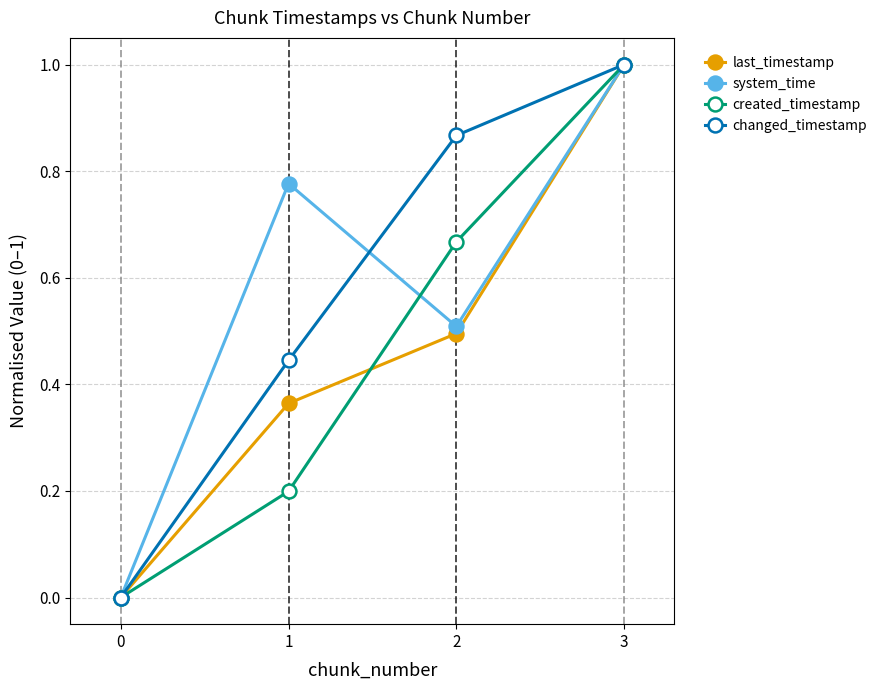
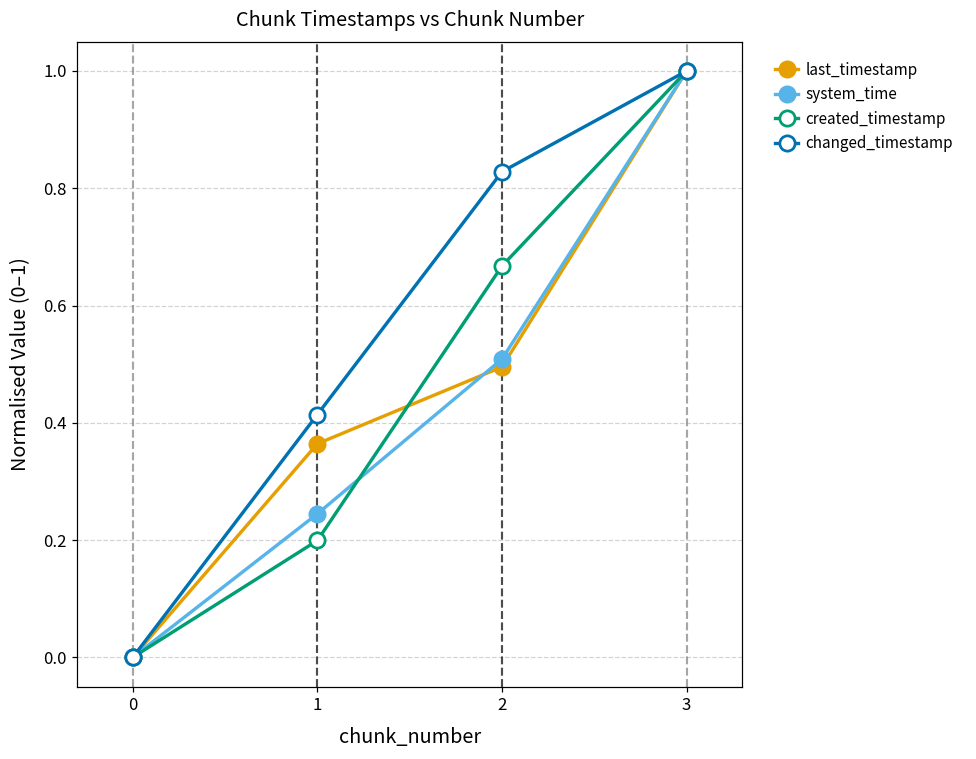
system_time, 1: 0.78 -> 0.24
changed_timestamp, 1: 0.44 -> 0.41
changed_timestamp, 2: 0.87 -> 0.83
